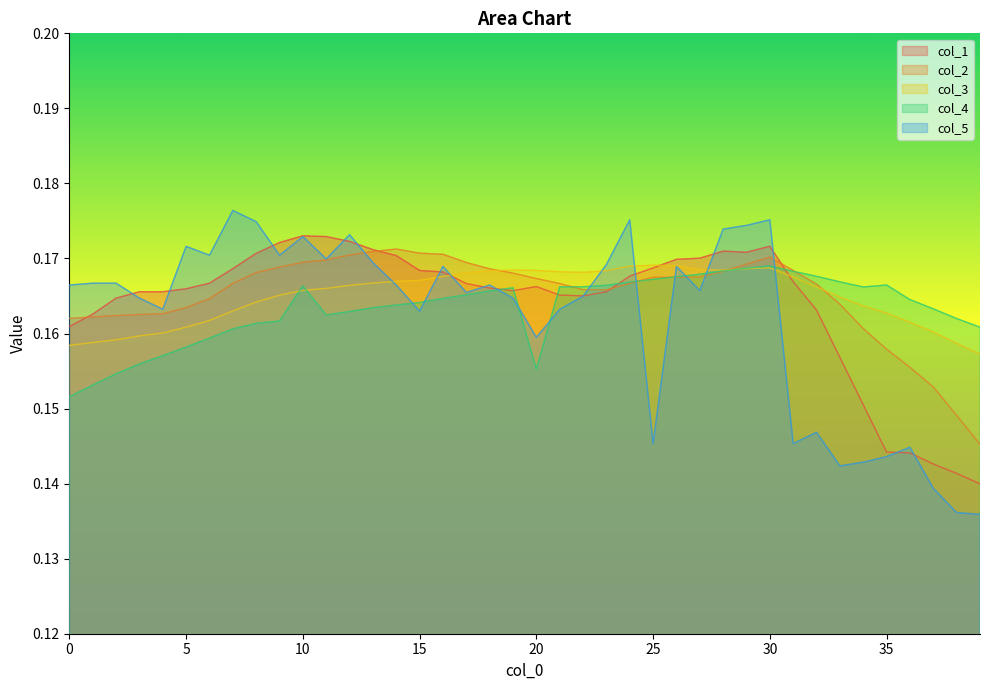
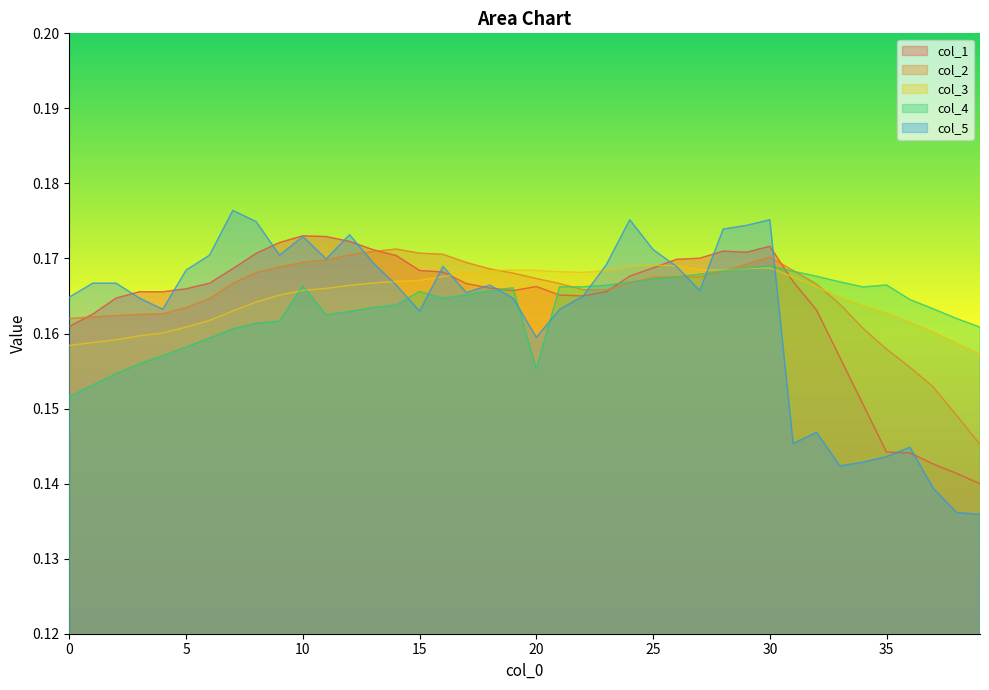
col_5, 0: 0.166 -> 0.165
col_5, 5: 0.172 -> 0.168
col_4, 15: 0.164 -> 0.166
col_5, 25: 0.145 -> 0.171
